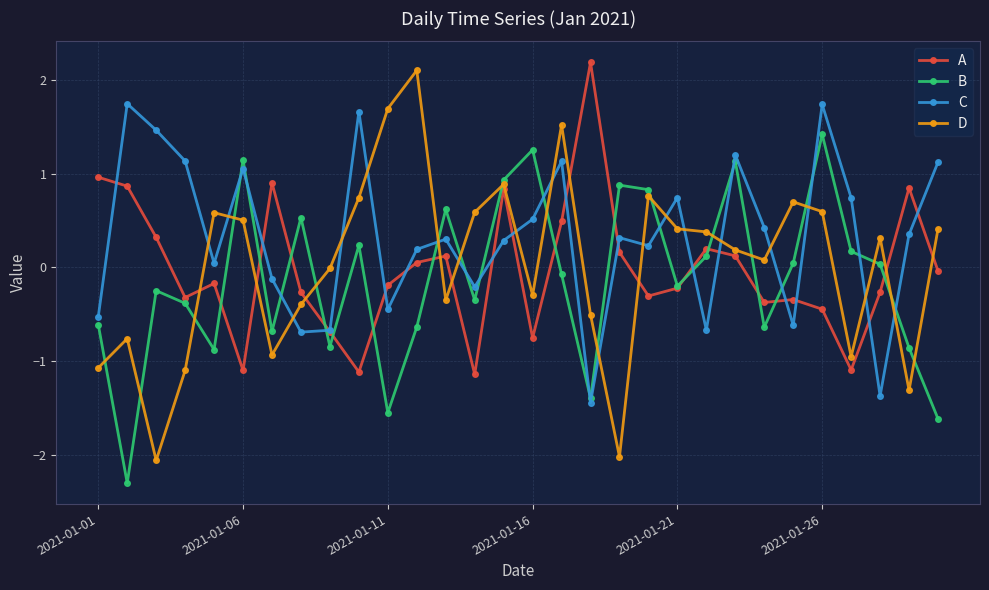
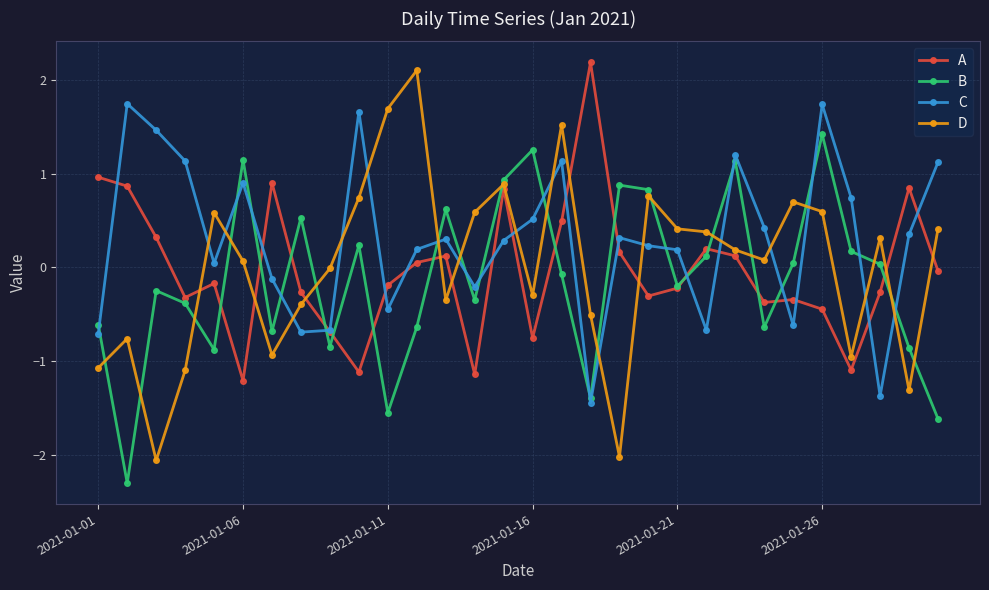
C, 2021-01-01: -0.5 -> -0.7
A, 2021-01-06: -1.1 -> -1.2
C, 2021-01-06: 1.1 -> 0.9
D, 2021-01-06: 0.5 -> 0.1
C, 2021-01-21: 0.7 -> 0.2
